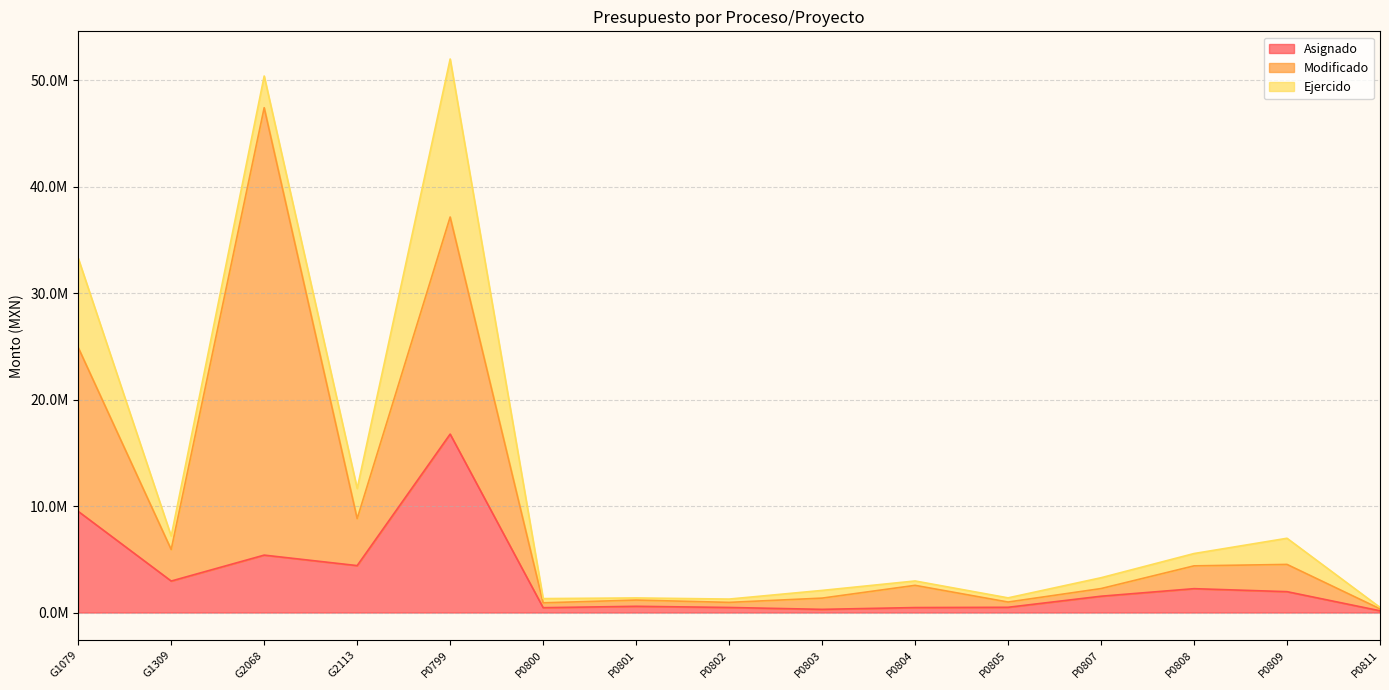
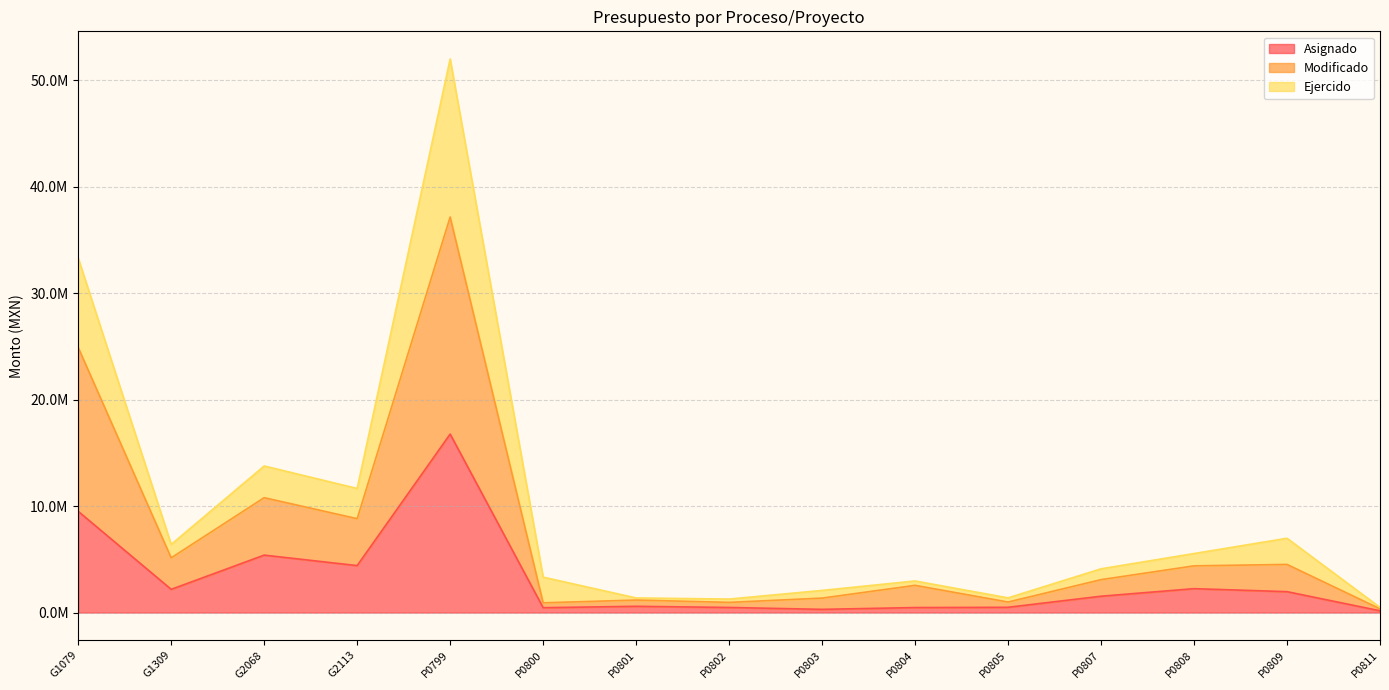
Asignado, G1309: 3000000 -> 2200000
Modificado, G2068: 42000000 -> 5400000
Ejercido, P0800: 400000 -> 2400000
Modificado, P0807: 700000 -> 1600000
